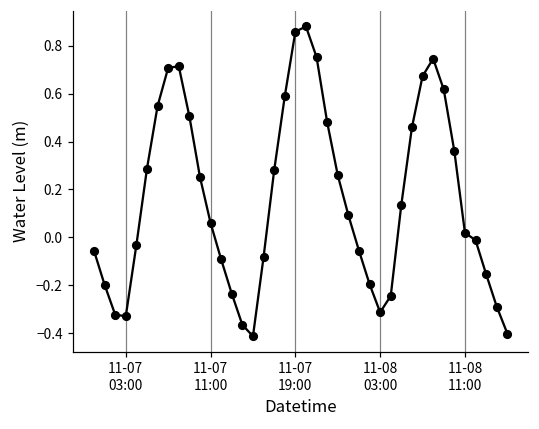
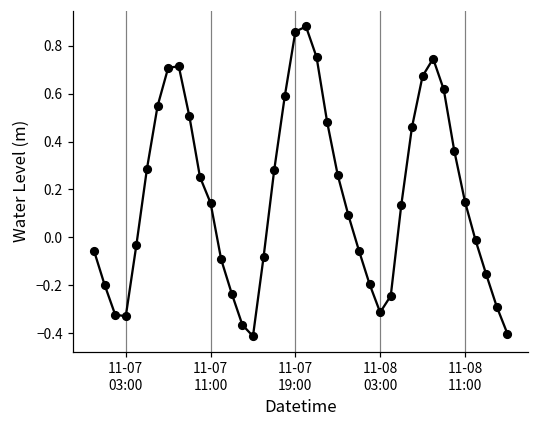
11-07 11:00: 0.06 -> 0.14
11-08 11:00: 0.02 -> 0.15
